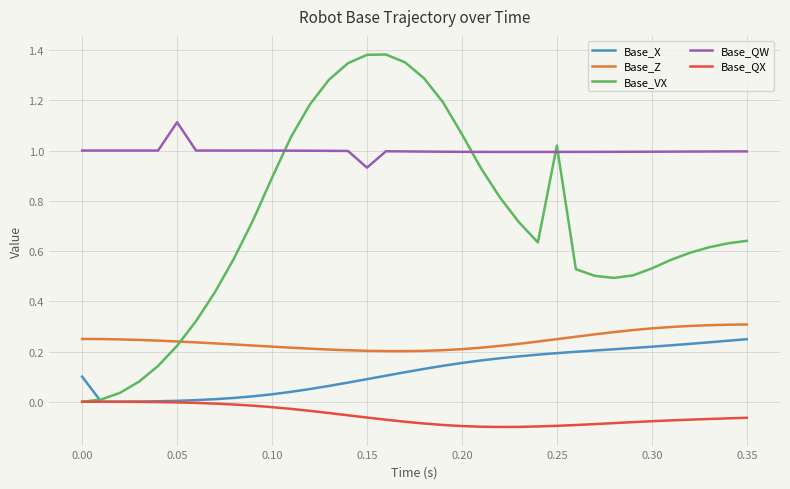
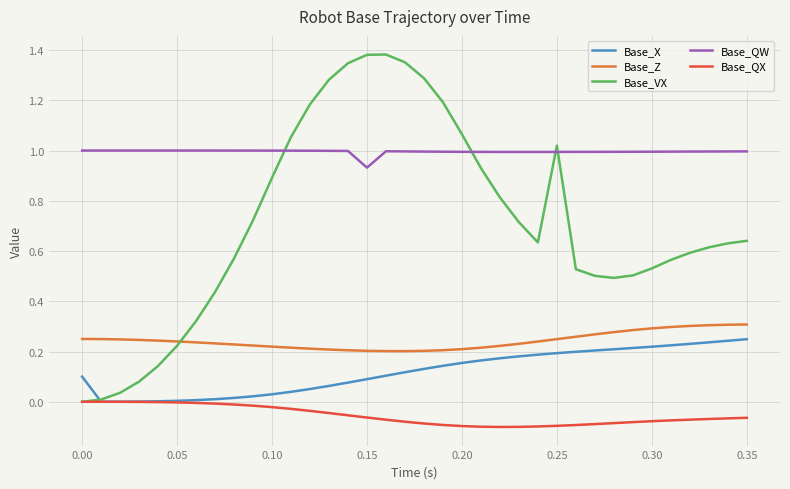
Base_QW, 0.05: 1.11 -> 1.00
